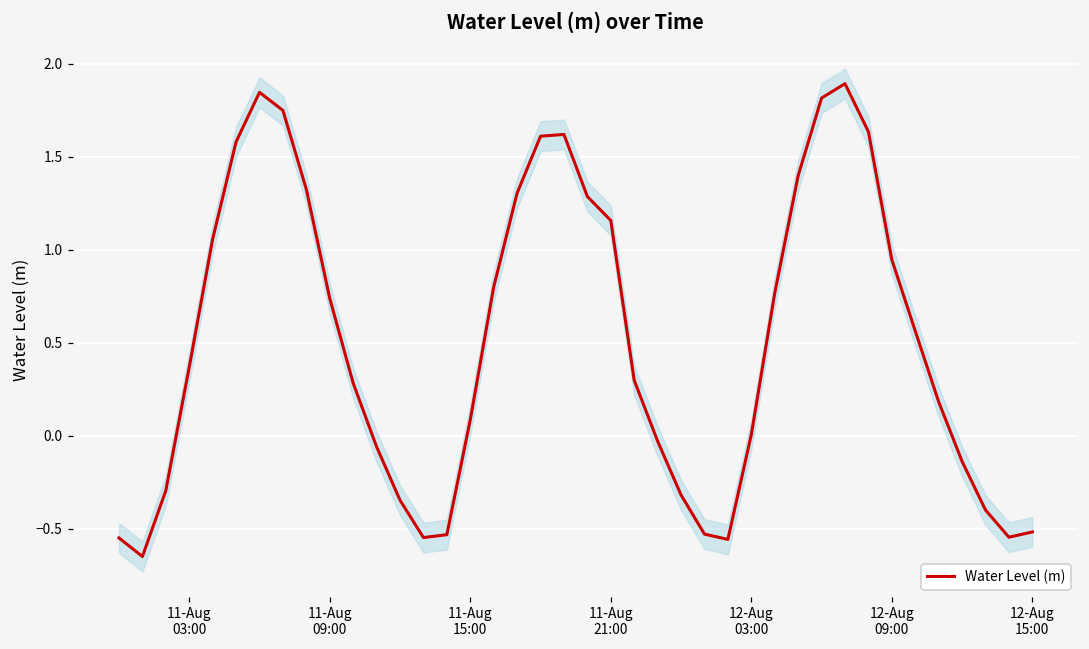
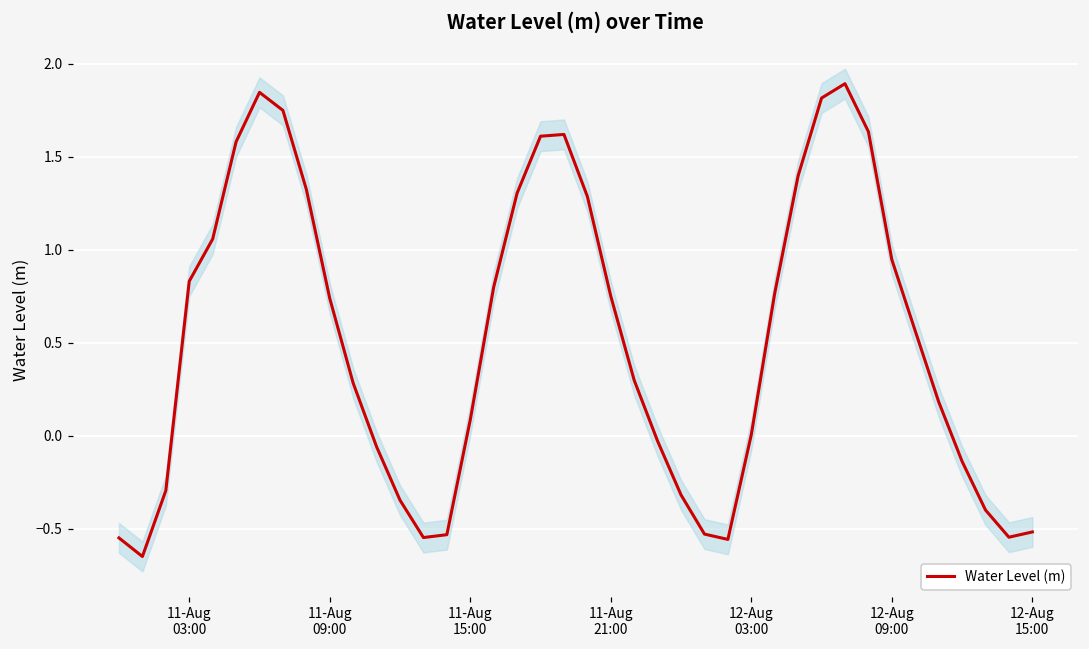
Water Level (m), 11-Aug 03:00: 0.37 -> 0.83
Water Level (m), 11-Aug 21:00: 1.16 -> 0.75
